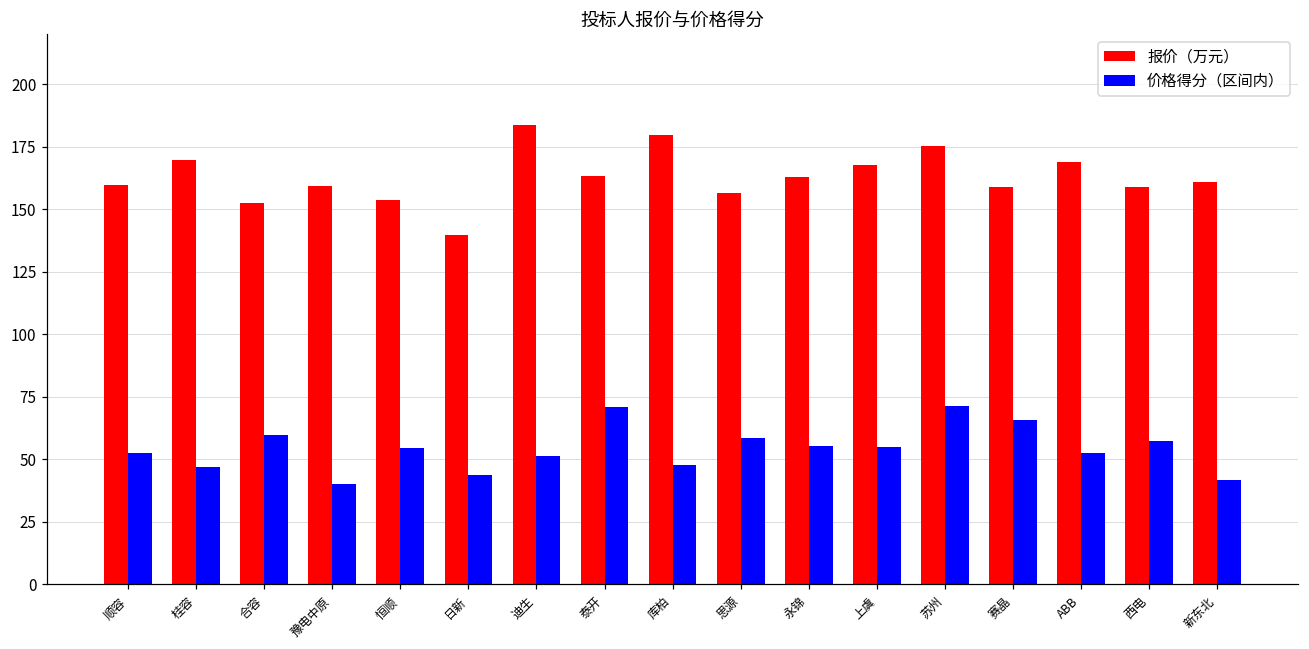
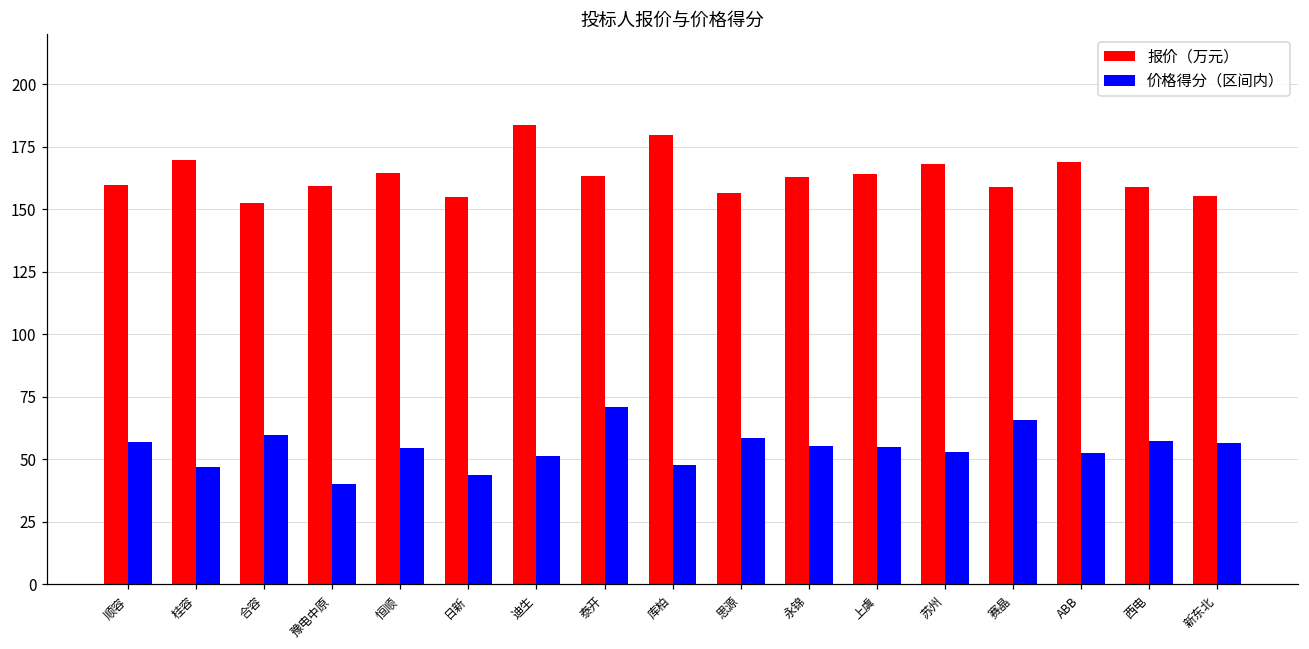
价格得分（区间内）, 顺容: 53 -> 57
报价（万元）, 恒顺: 154 -> 165
报价（万元）, 日新: 140 -> 155
报价（万元）, 上虞: 168 -> 164
报价（万元）, 苏州: 176 -> 168
价格得分（区间内）, 苏州: 71 -> 53
报价（万元）, 新东北: 161 -> 155
价格得分（区间内）, 新东北: 42 -> 56
